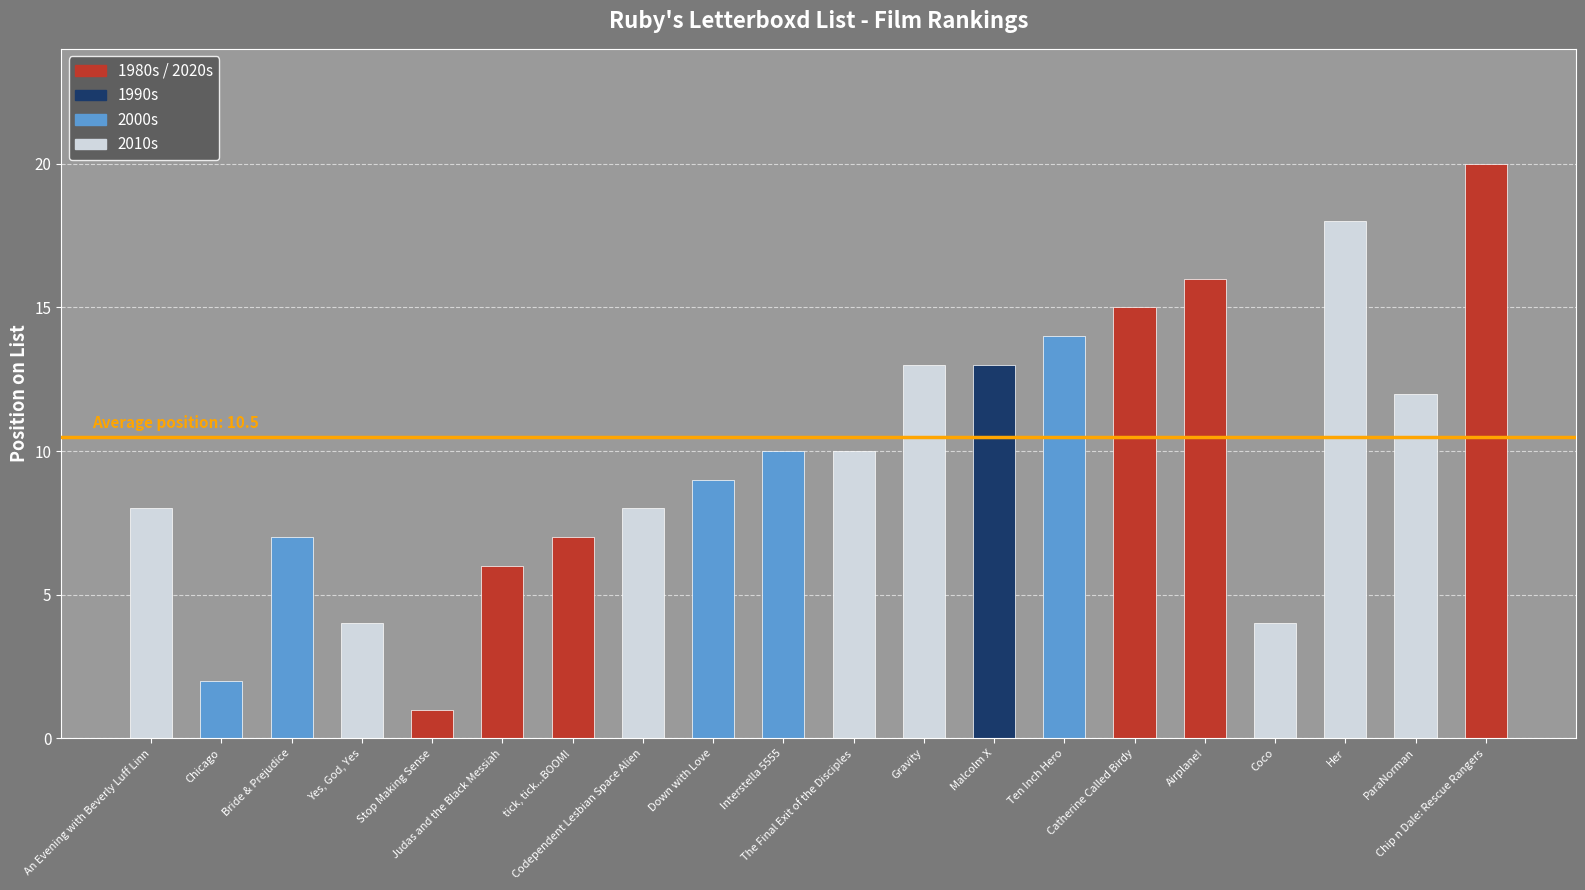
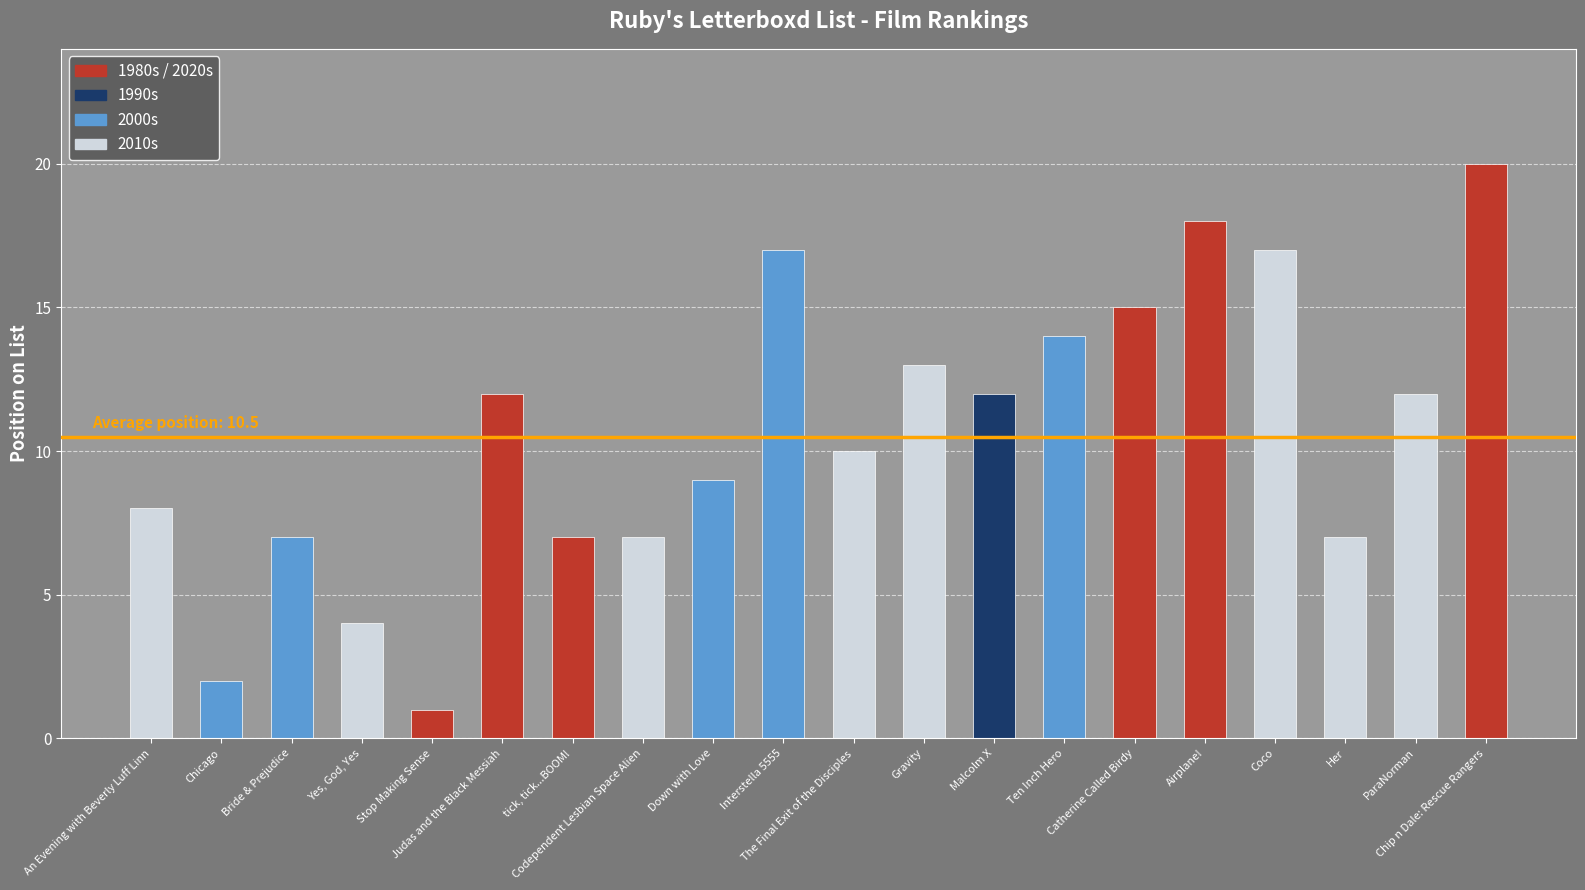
Judas and the Black Messiah: 6 -> 12
Codependent Lesbian Space Alien: 8 -> 7
Interstella 5555: 10 -> 17
Malcolm X: 13 -> 12
Airplane!: 16 -> 18
Coco: 4 -> 17
Her: 18 -> 7
